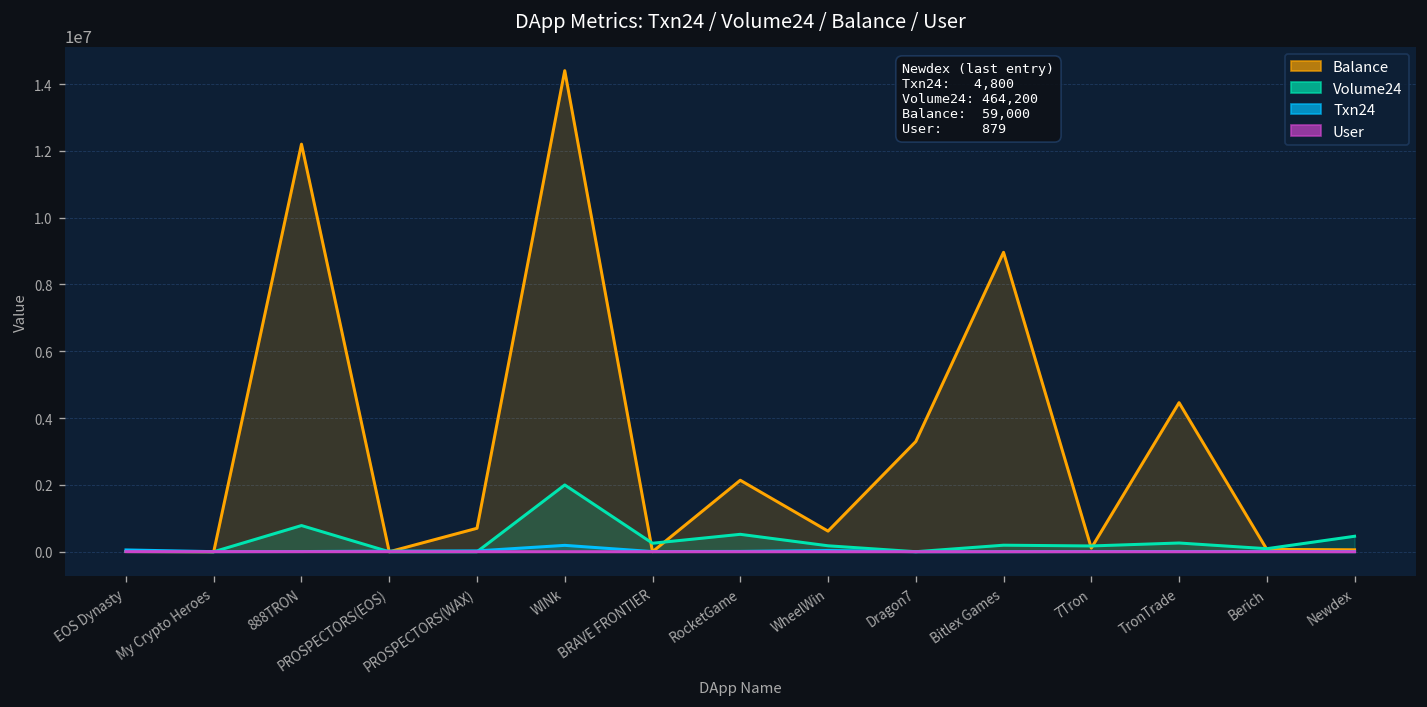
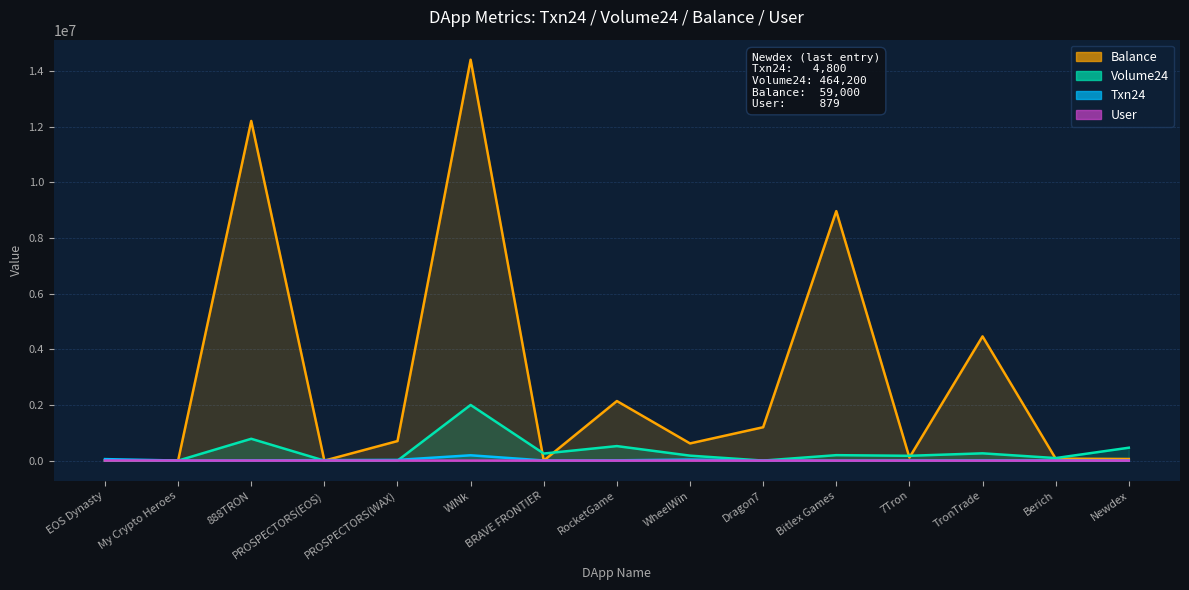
Balance, Dragon7: 3300000 -> 1200000
